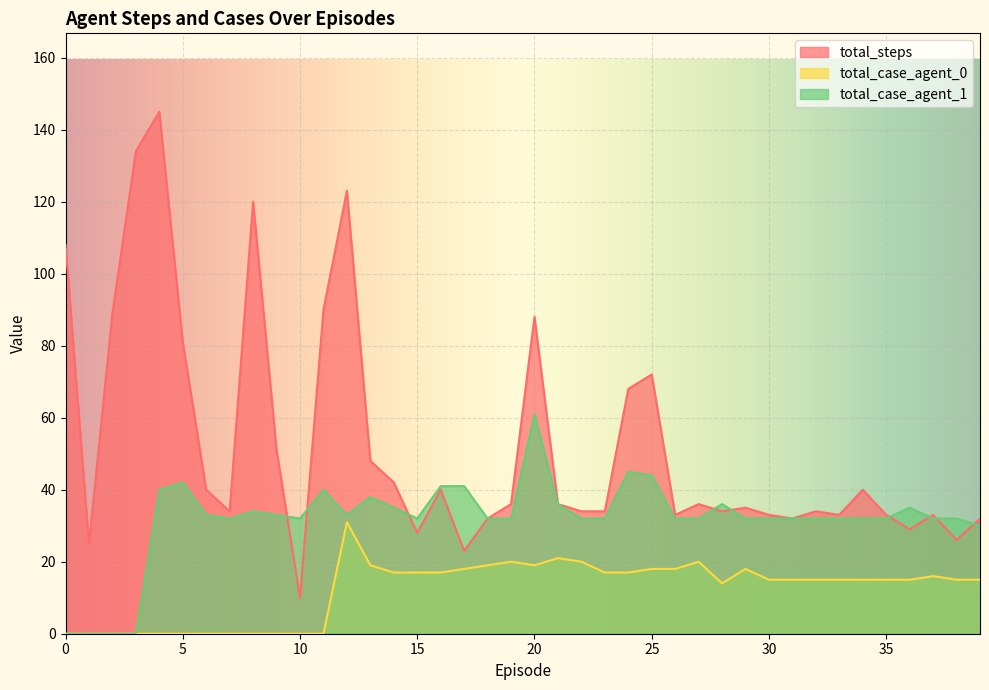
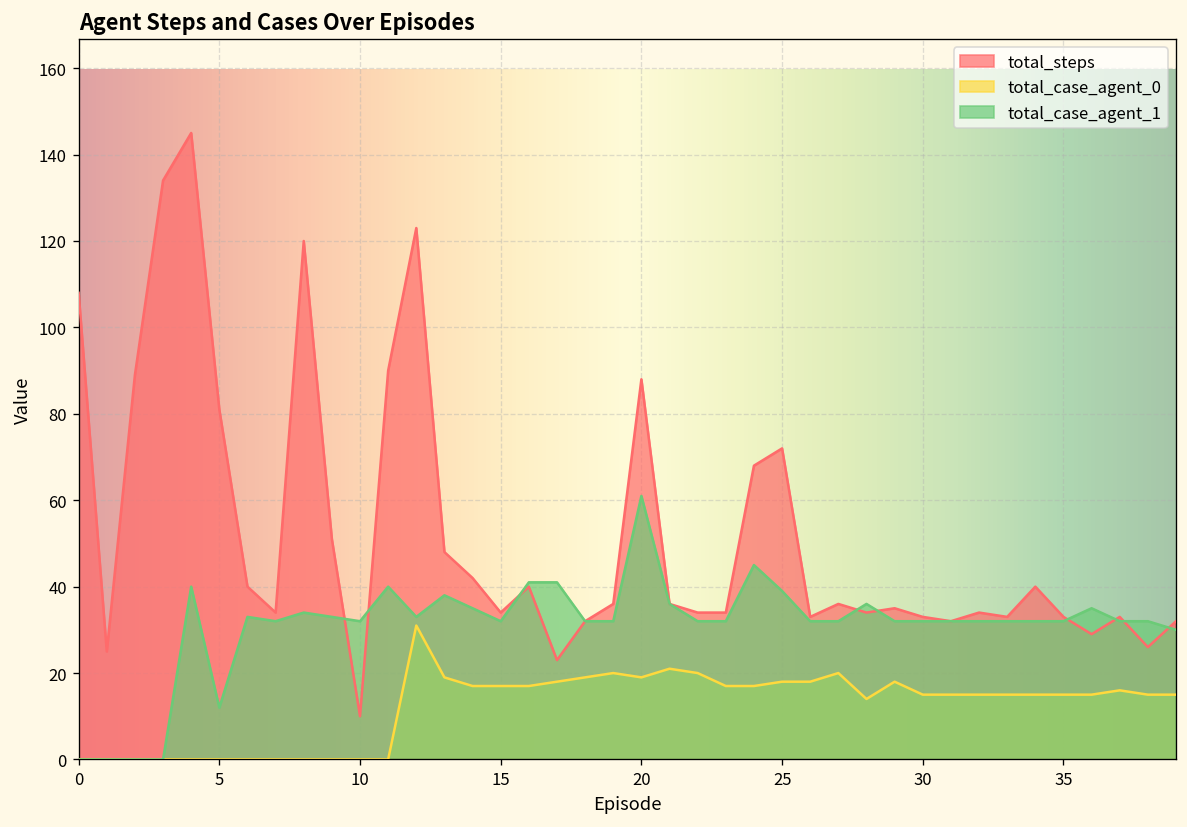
total_case_agent_1, 5: 42 -> 12
total_steps, 15: 28 -> 34
total_case_agent_1, 25: 44 -> 39
